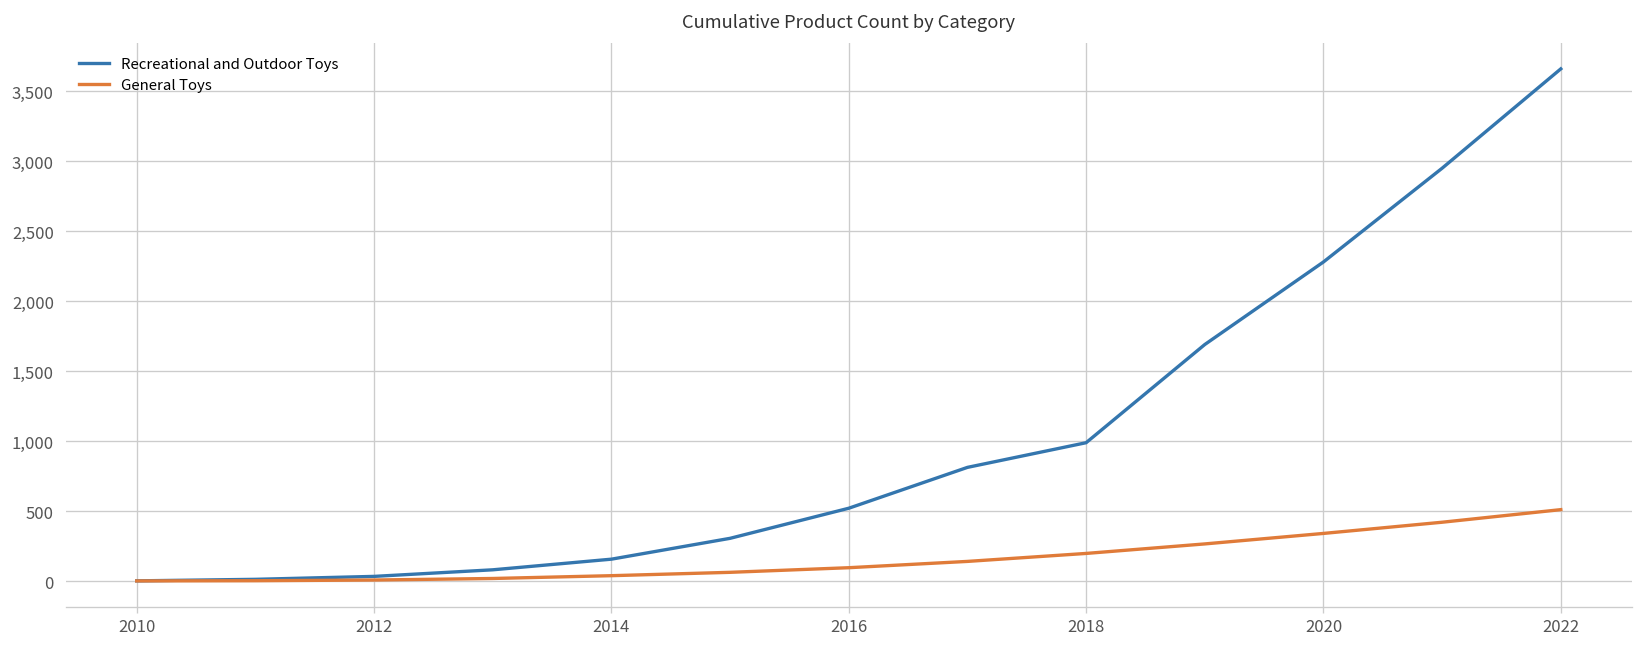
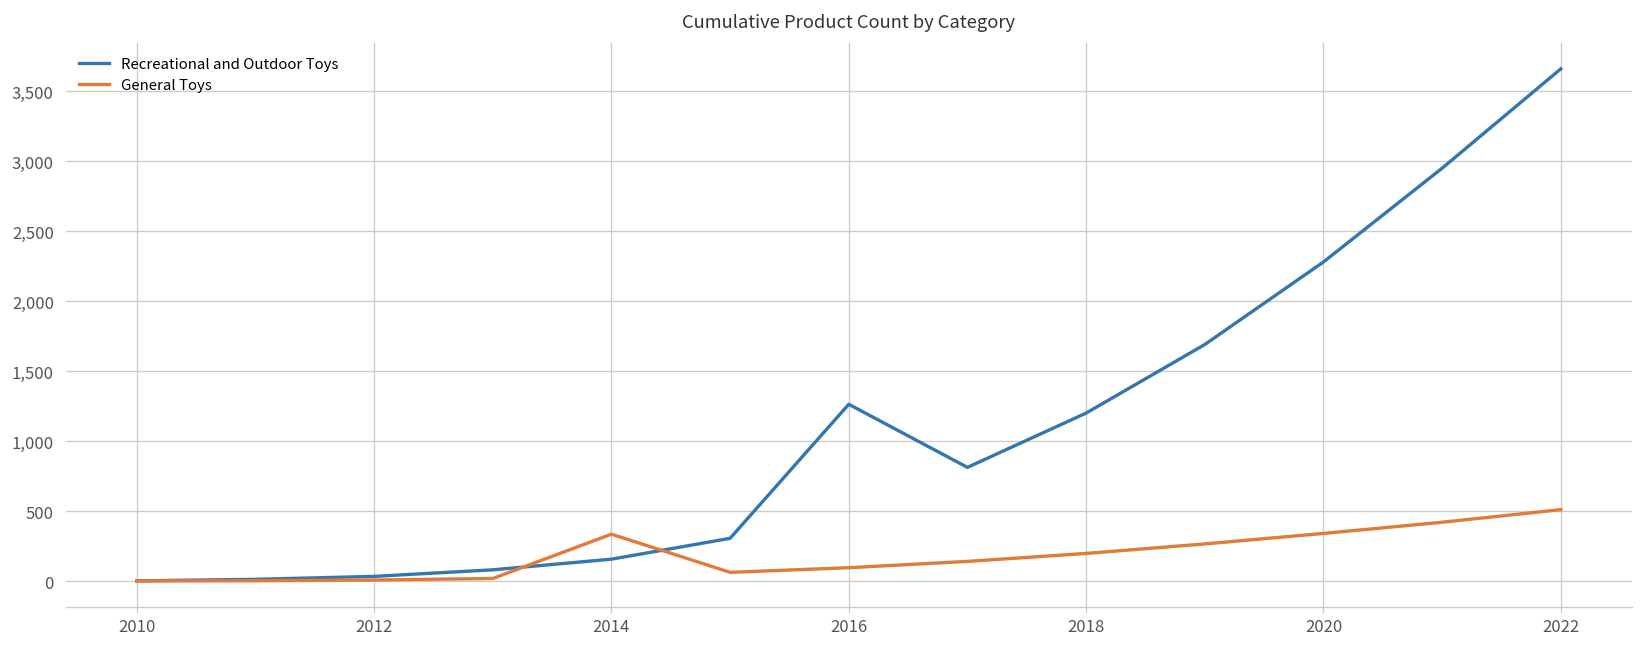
General Toys, 2014: 40 -> 330
Recreational and Outdoor Toys, 2016: 520 -> 1,260
Recreational and Outdoor Toys, 2018: 990 -> 1,200
